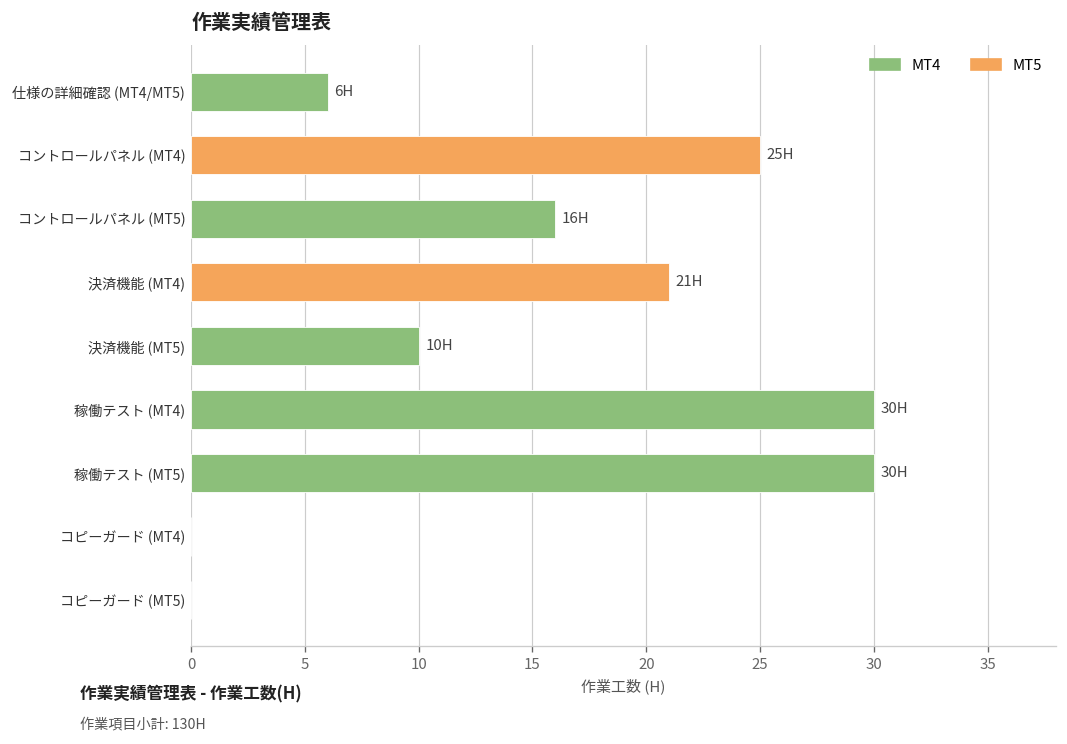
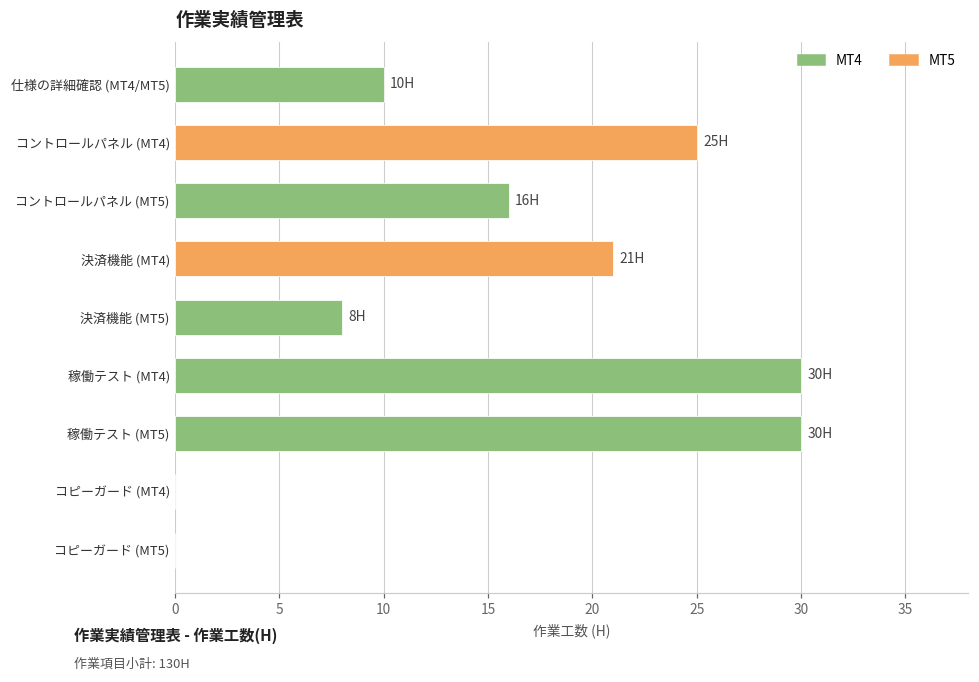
仕様の詳細確認 (MT4/MT5): 6H -> 10H
決済機能 (MT5): 10H -> 8H
